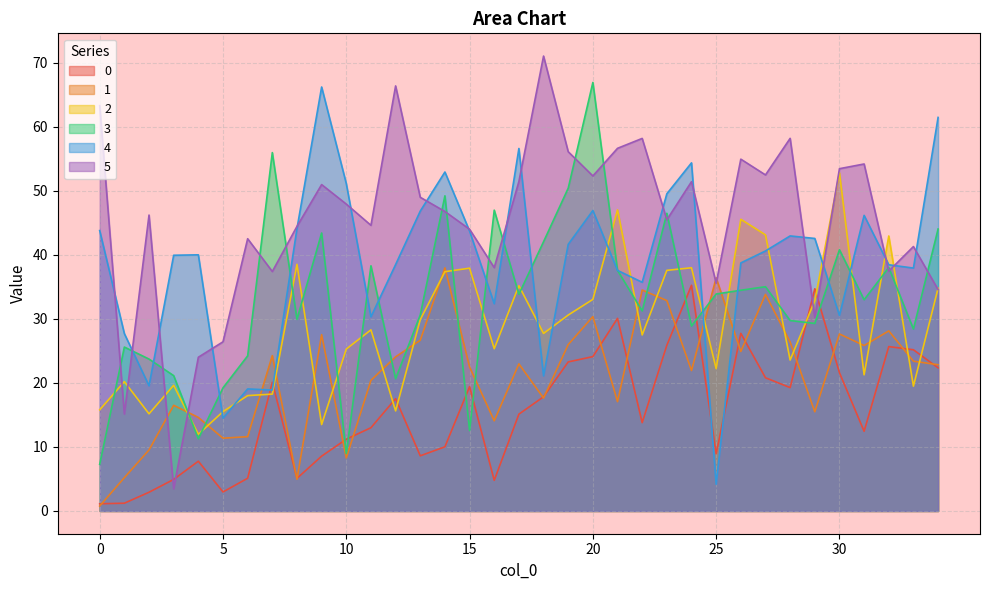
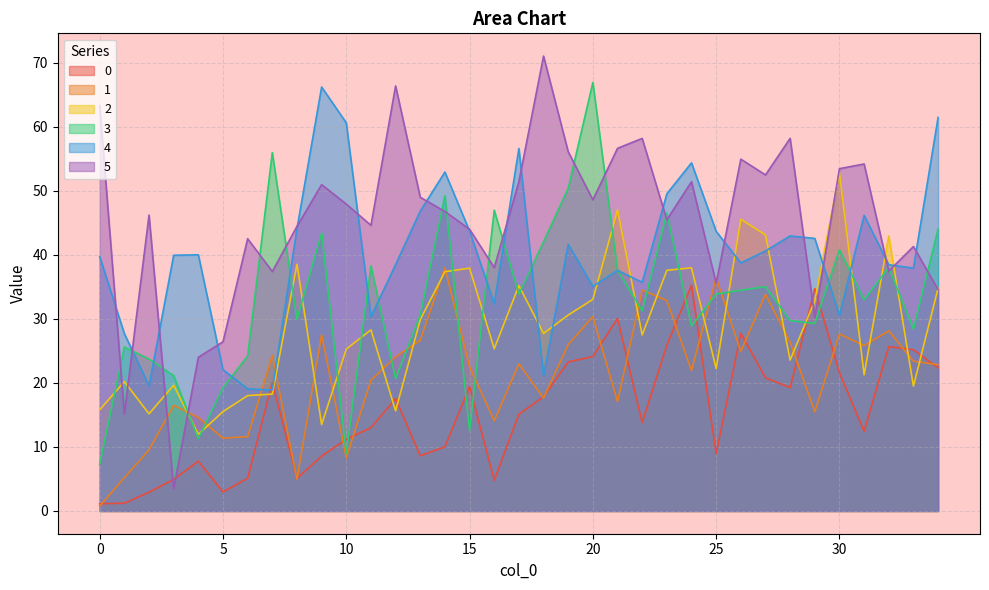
4, 0: 44 -> 40
4, 5: 14 -> 22
4, 10: 51 -> 61
4, 20: 47 -> 35
5, 20: 52 -> 49
4, 25: 4 -> 44
